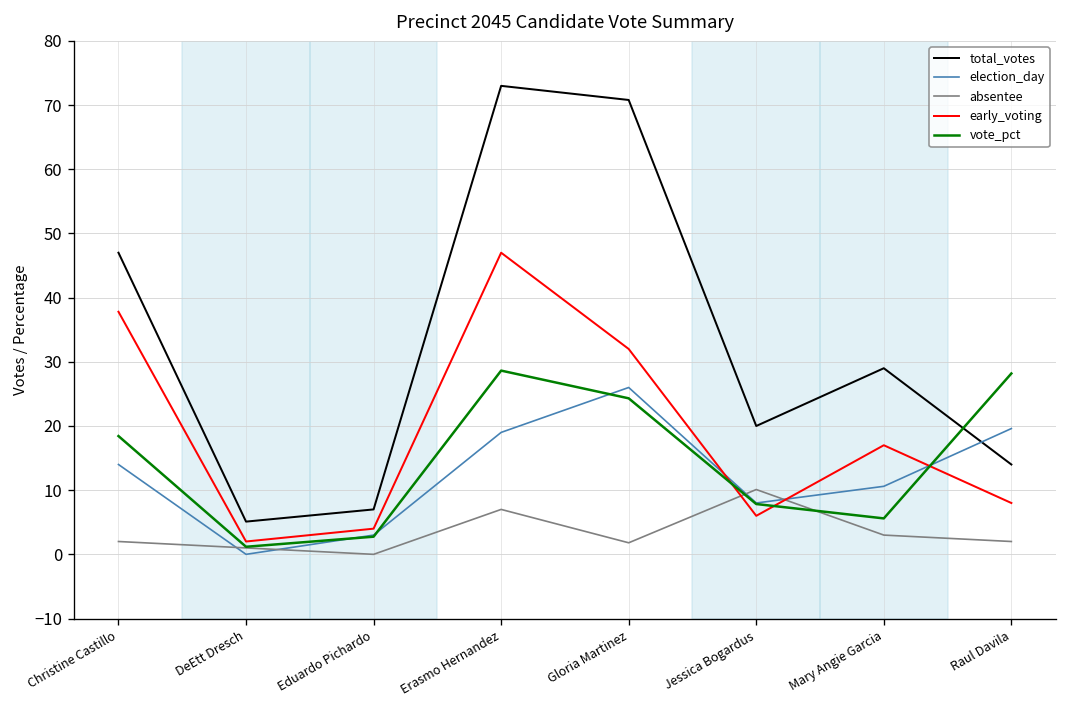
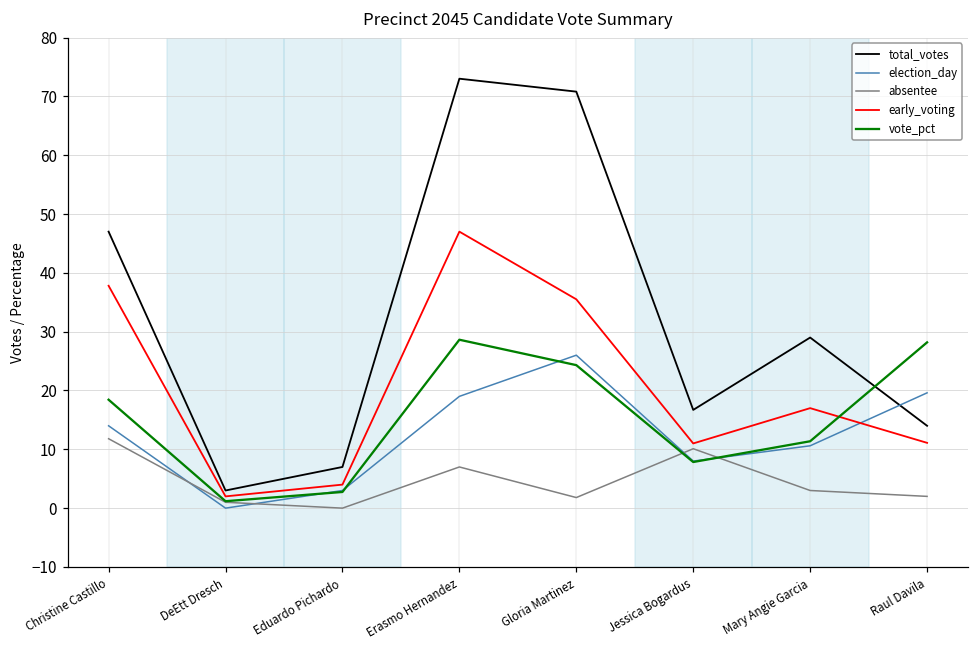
absentee, Christine Castillo: 2 -> 12
total_votes, DeEtt Dresch: 5 -> 3
early_voting, Gloria Martinez: 32 -> 36
total_votes, Jessica Bogardus: 20 -> 17
early_voting, Jessica Bogardus: 6 -> 11
vote_pct, Mary Angie Garcia: 6 -> 11
early_voting, Raul Davila: 8 -> 11
